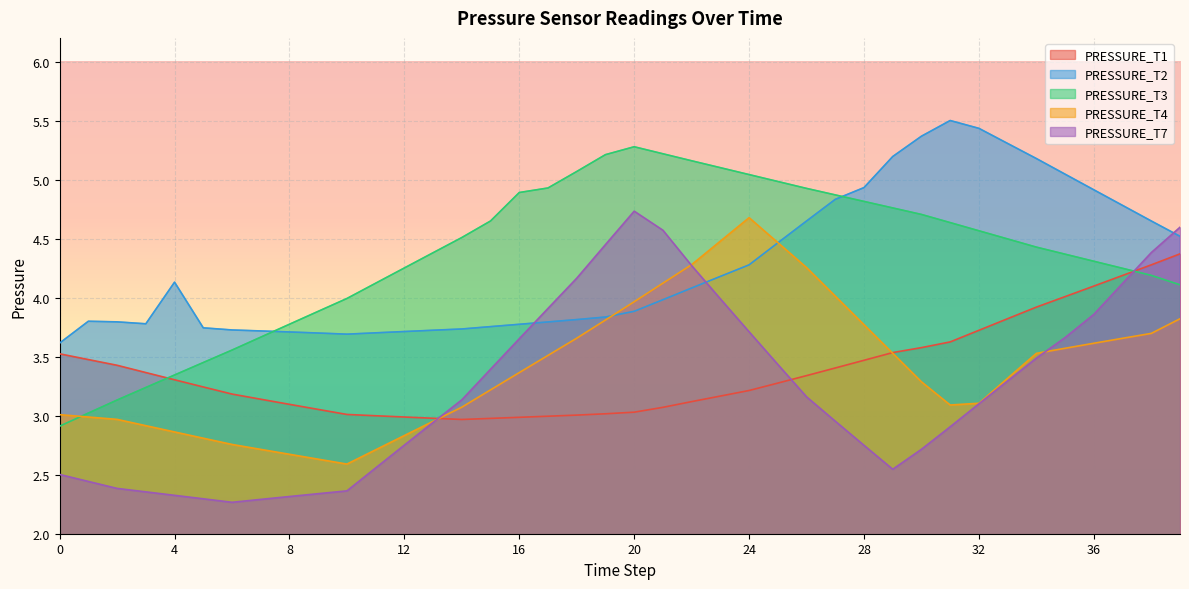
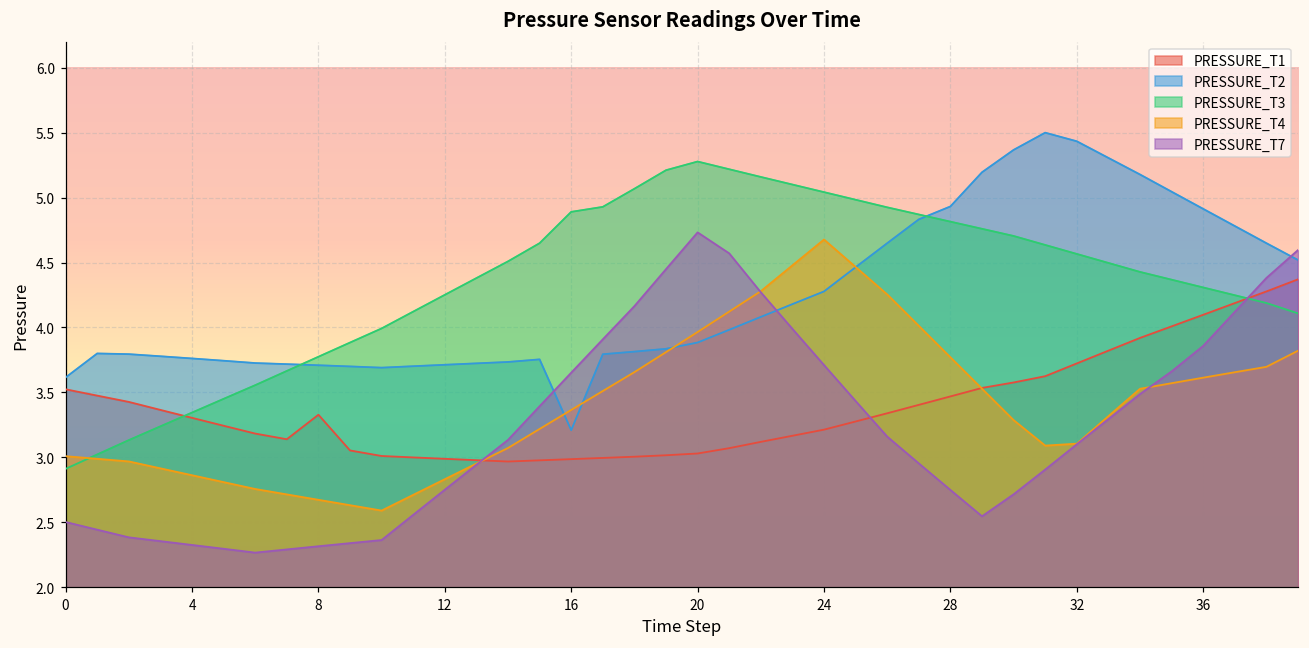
PRESSURE_T2, 4: 4.13 -> 3.76
PRESSURE_T1, 8: 3.10 -> 3.33
PRESSURE_T2, 16: 3.77 -> 3.21
